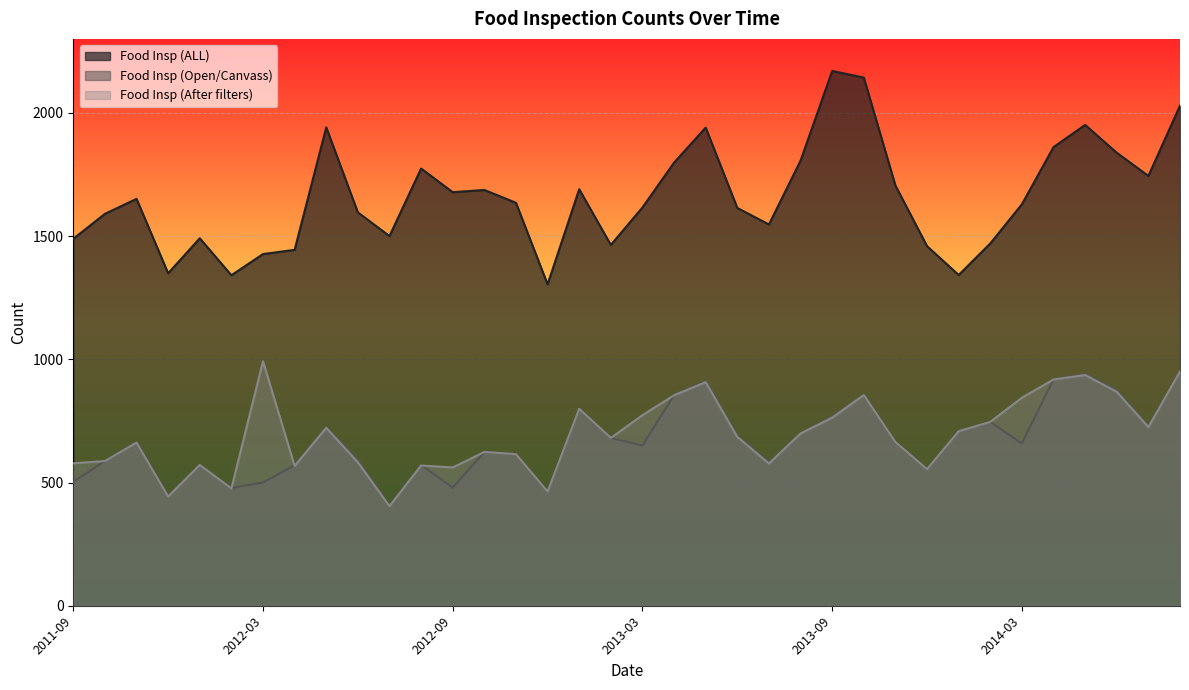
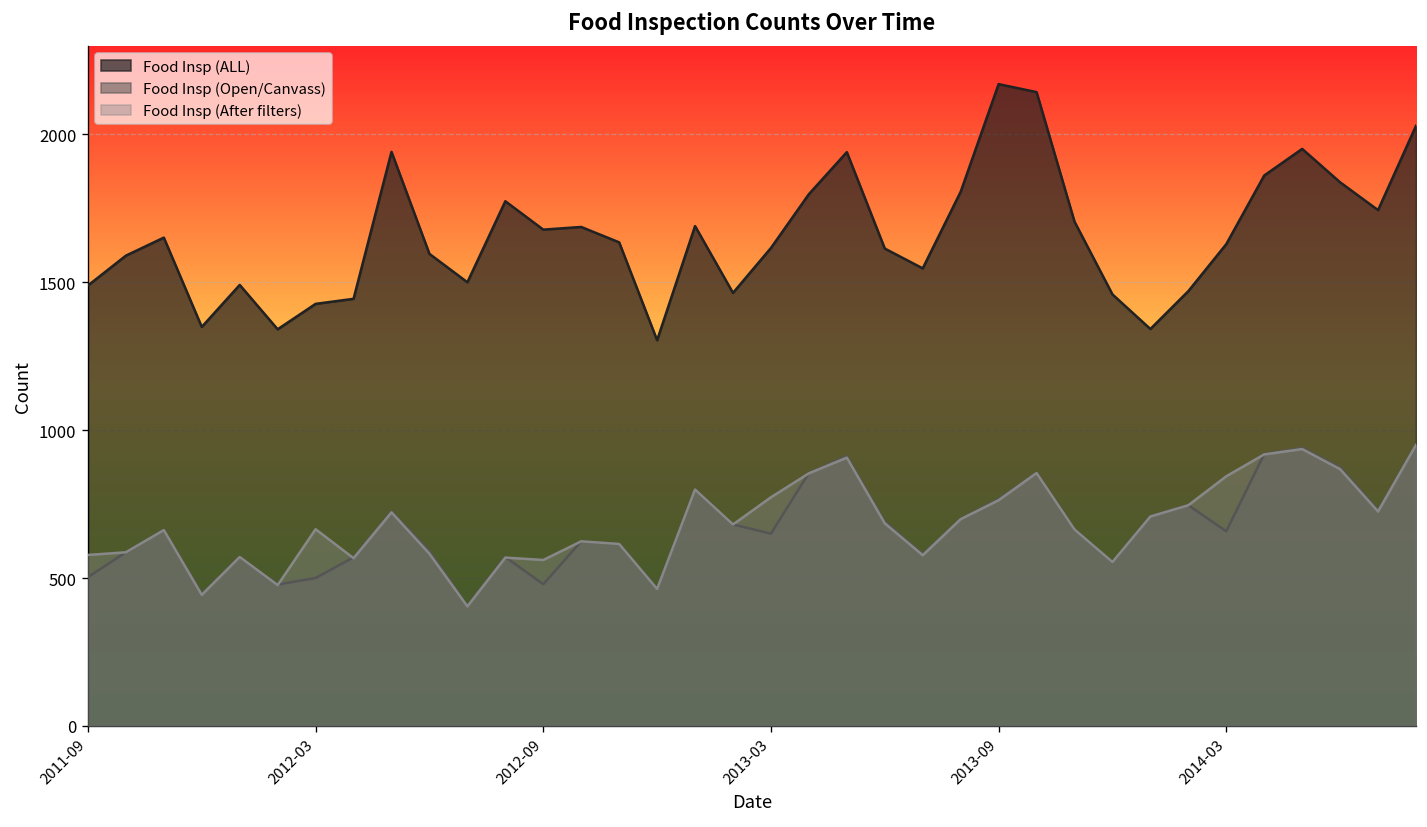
Food Insp (After filters), 2012-03: 990 -> 670
